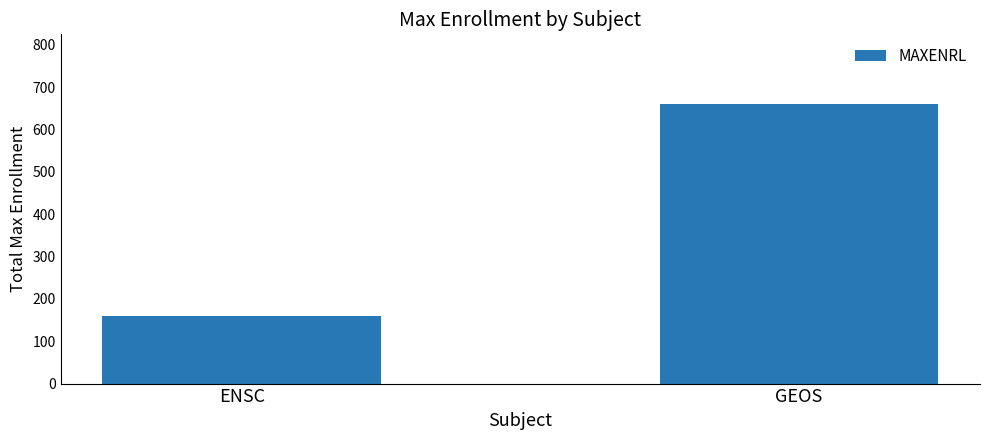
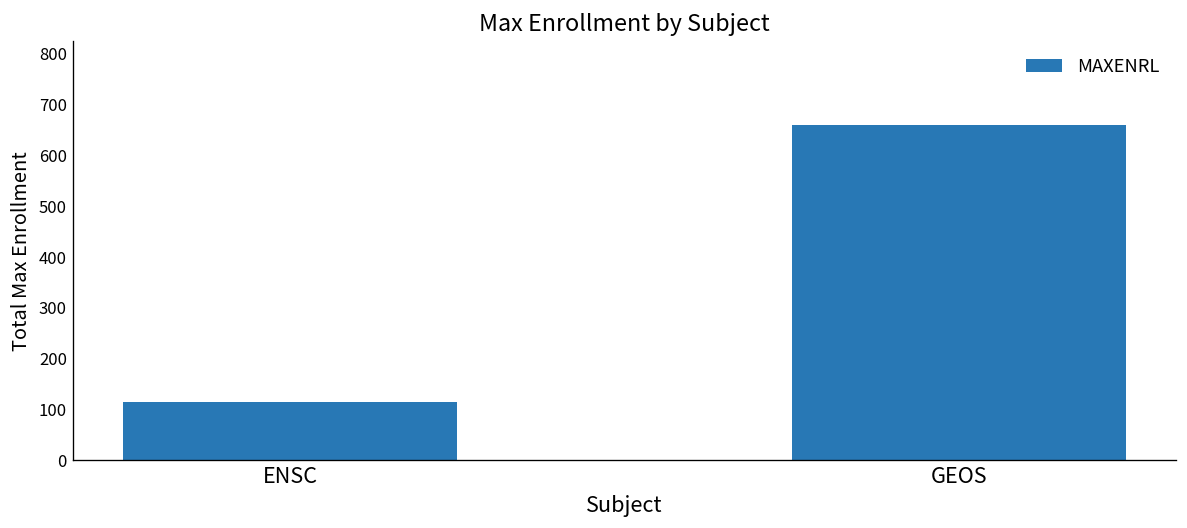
ENSC: 160 -> 120
